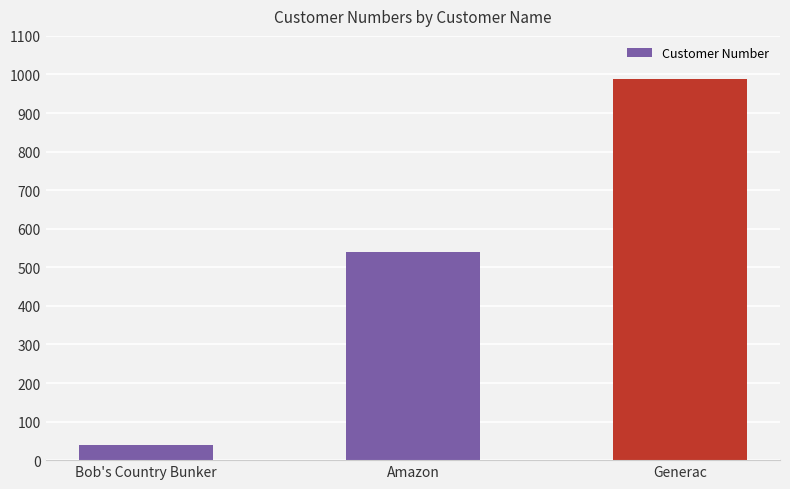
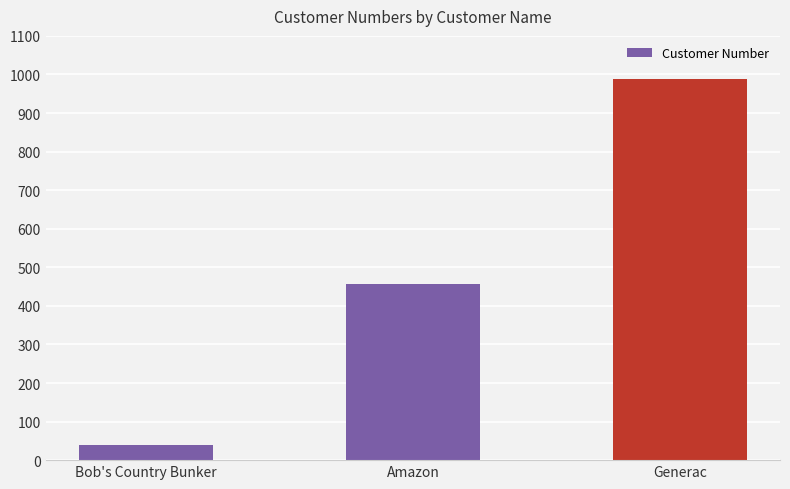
Amazon: 540 -> 460
